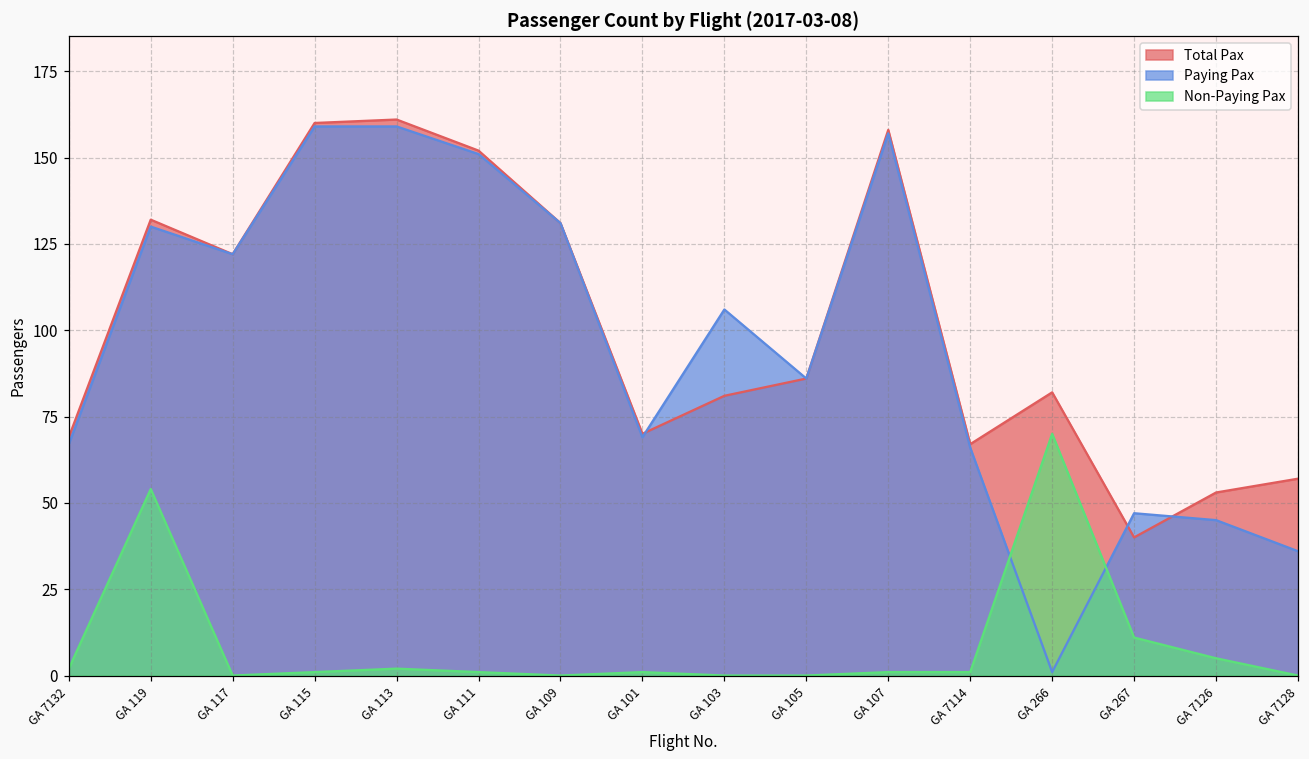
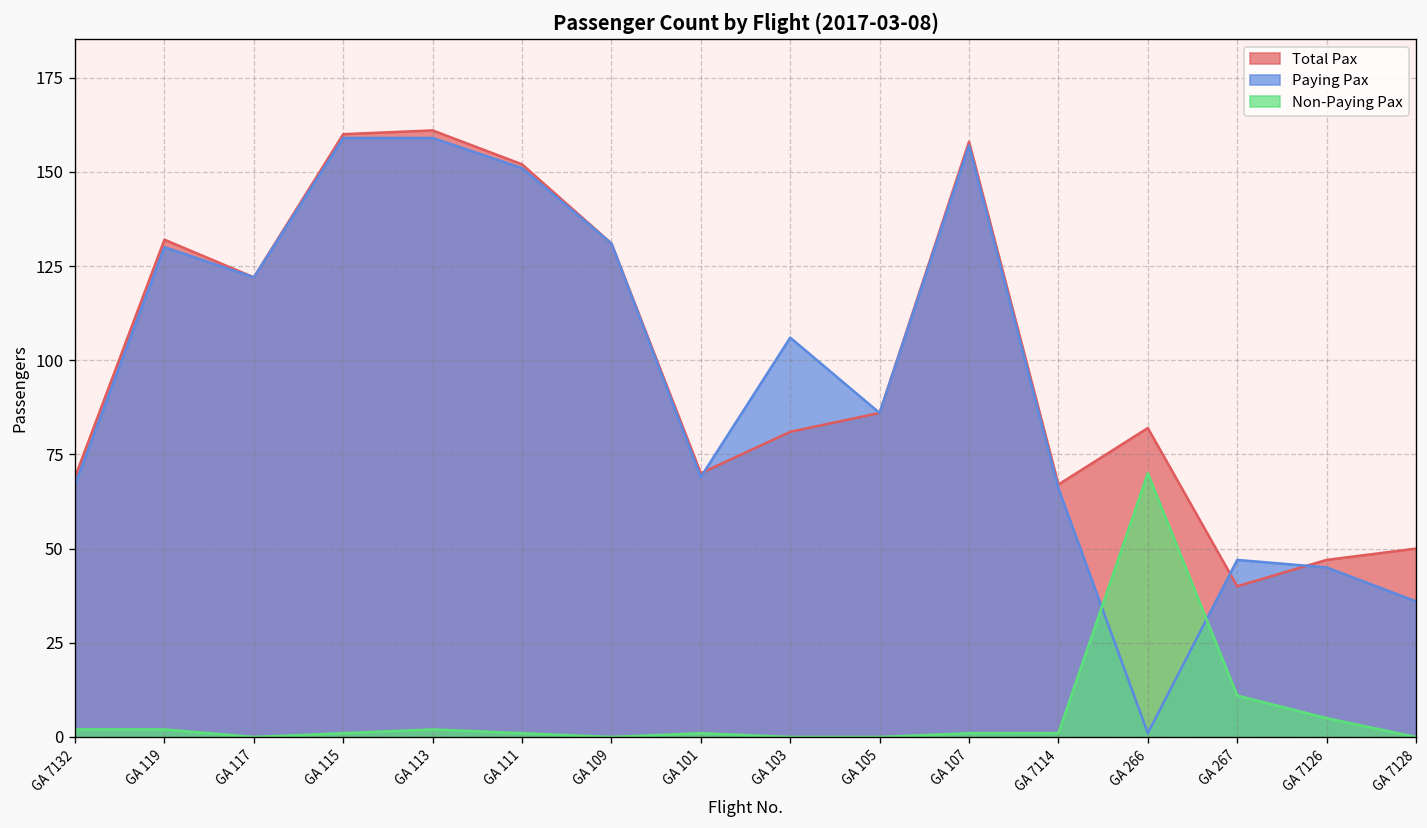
Non-Paying Pax, GA 119: 54 -> 2
Total Pax, GA 7126: 53 -> 47
Total Pax, GA 7128: 57 -> 50
